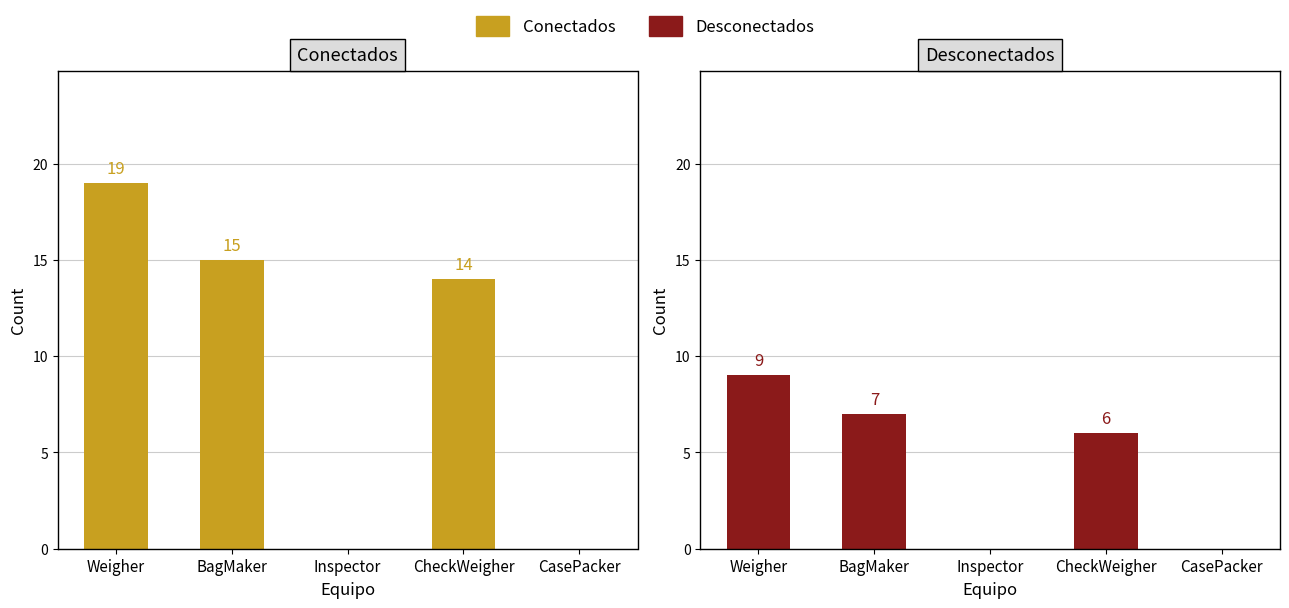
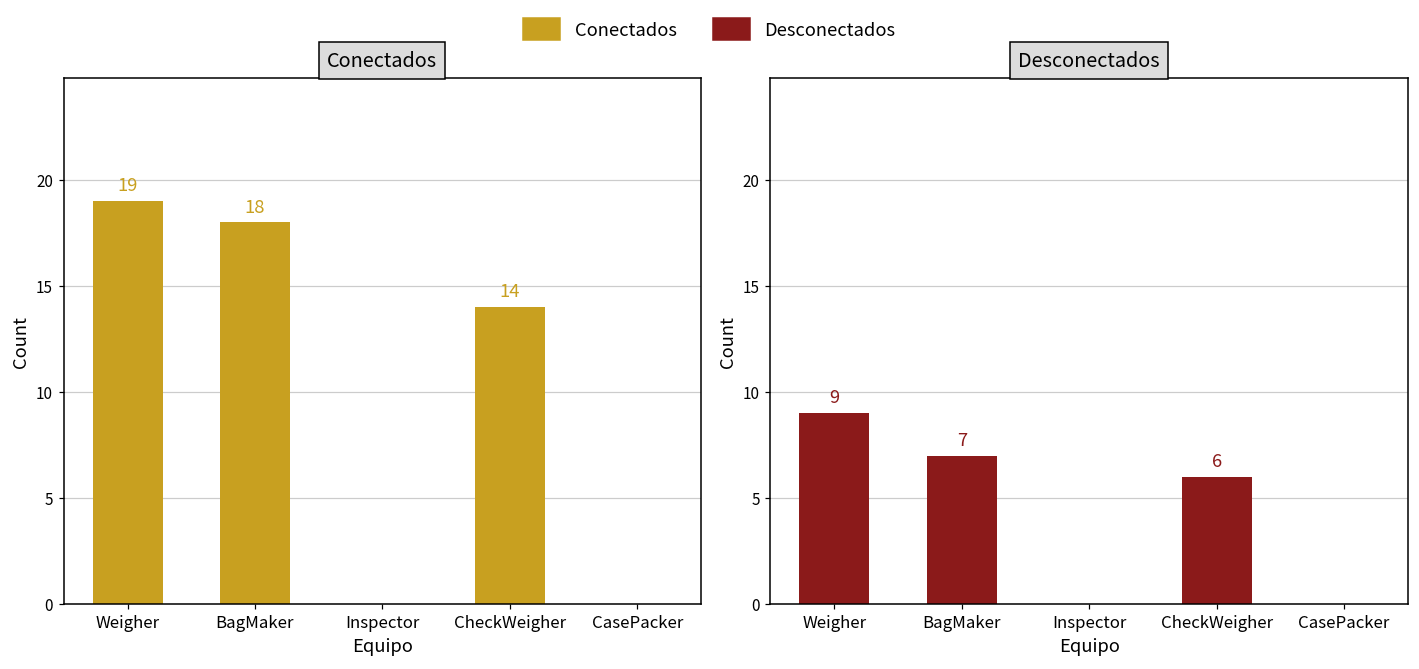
Conectados, BagMaker: 15 -> 18
